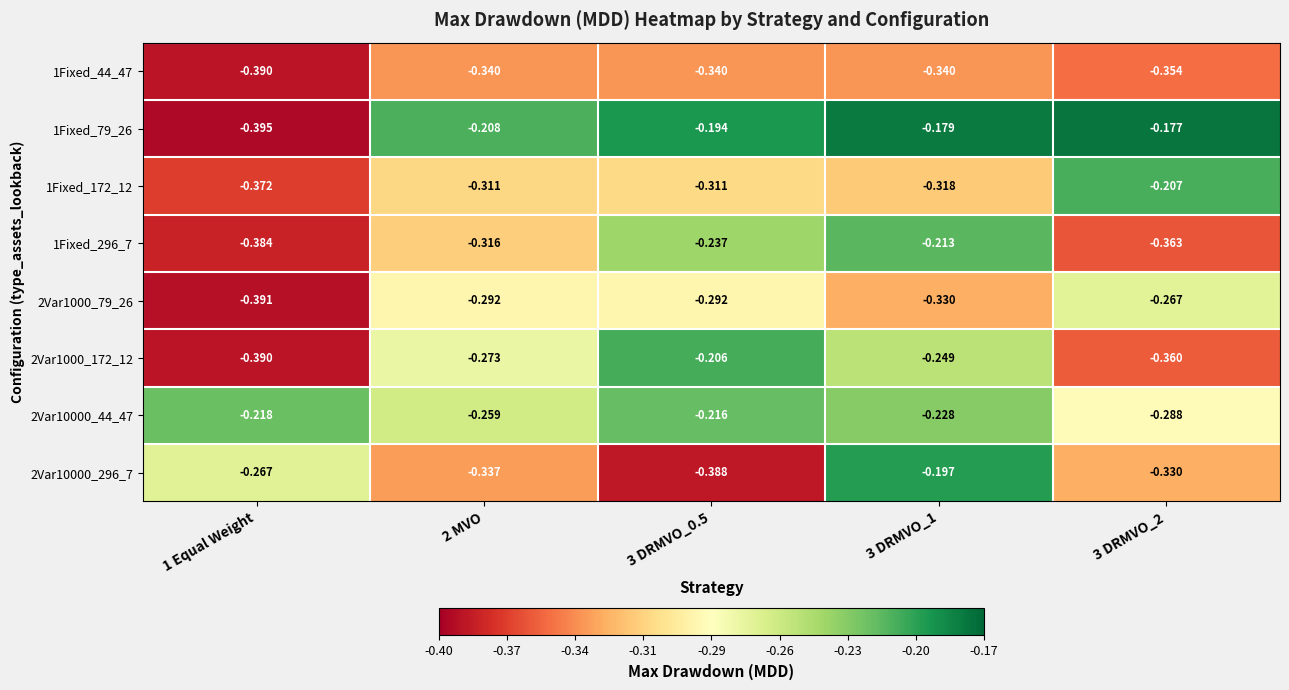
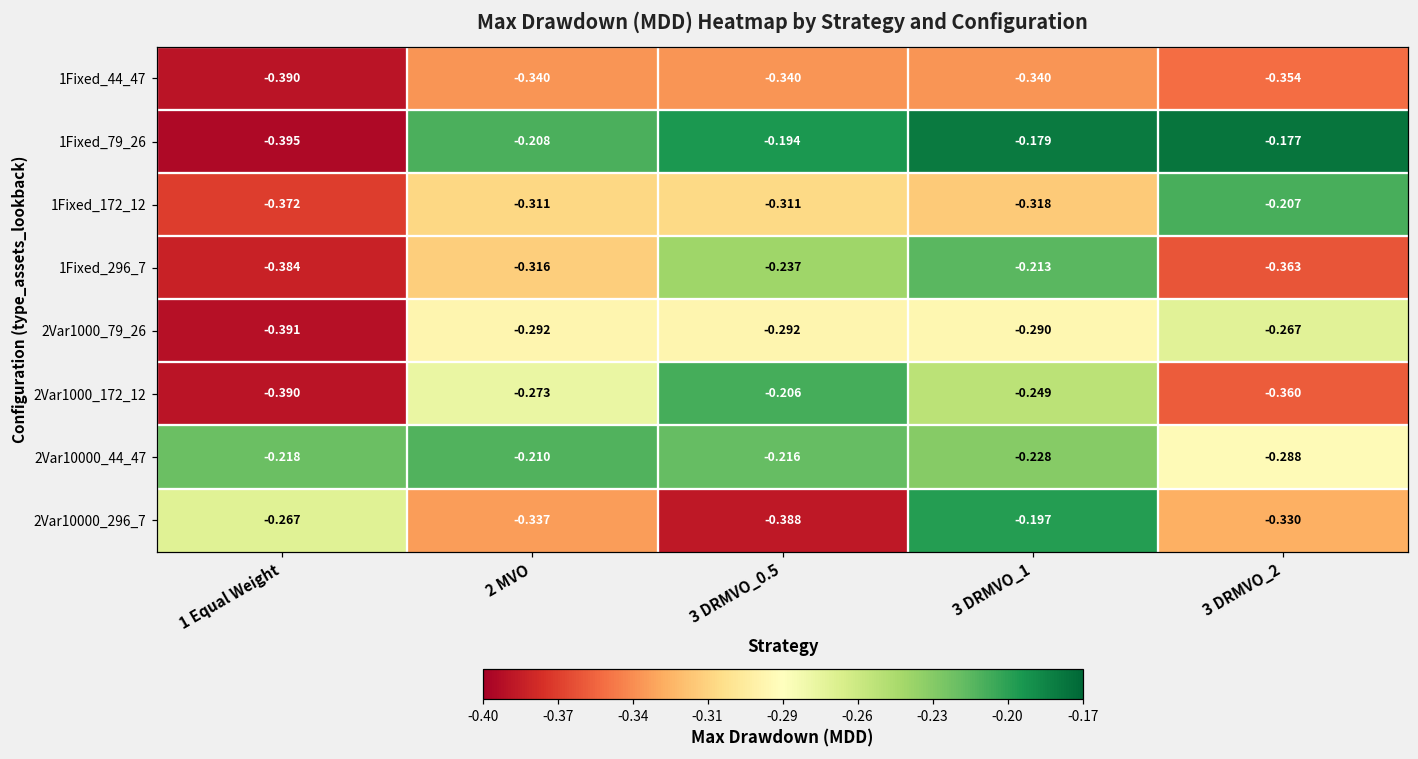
2Var1000_79_26, 3 DRMVO_1: -0.330 -> -0.290
2Var10000_44_47, 2 MVO: -0.259 -> -0.210
